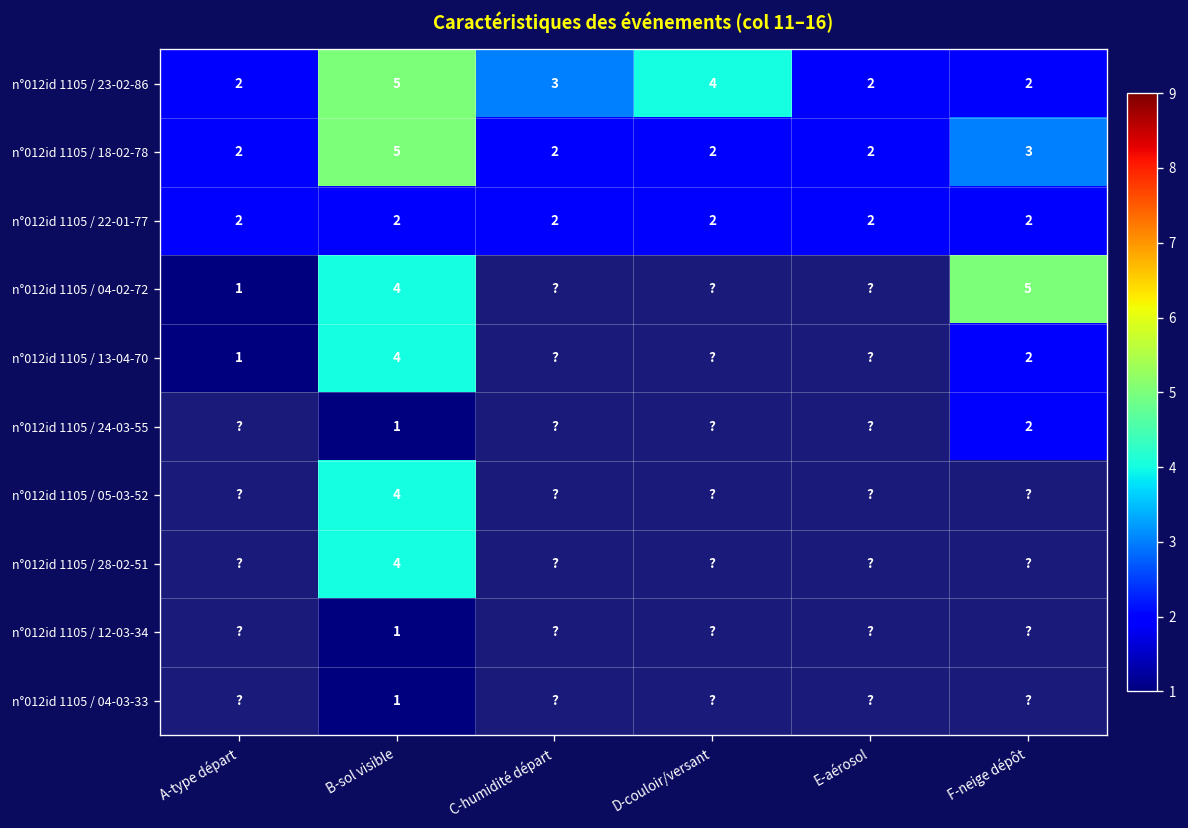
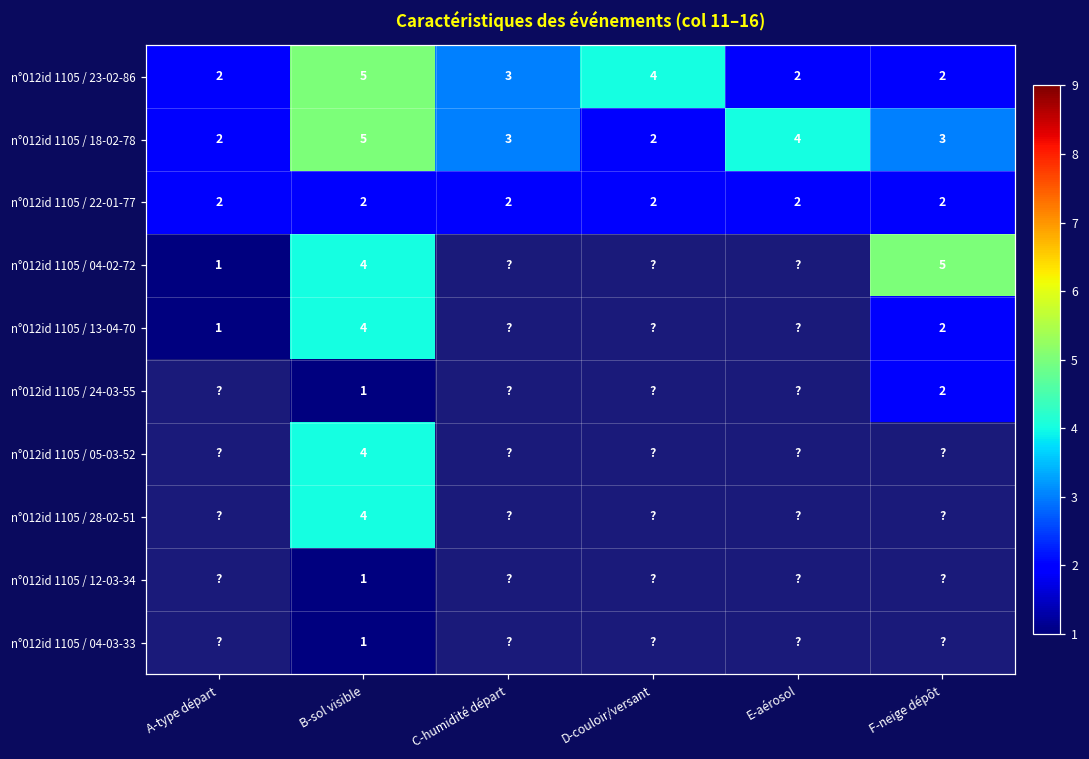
n°012id 1105 / 18-02-78, C-humidité départ: 2 -> 3
n°012id 1105 / 18-02-78, E-aérosol: 2 -> 4
